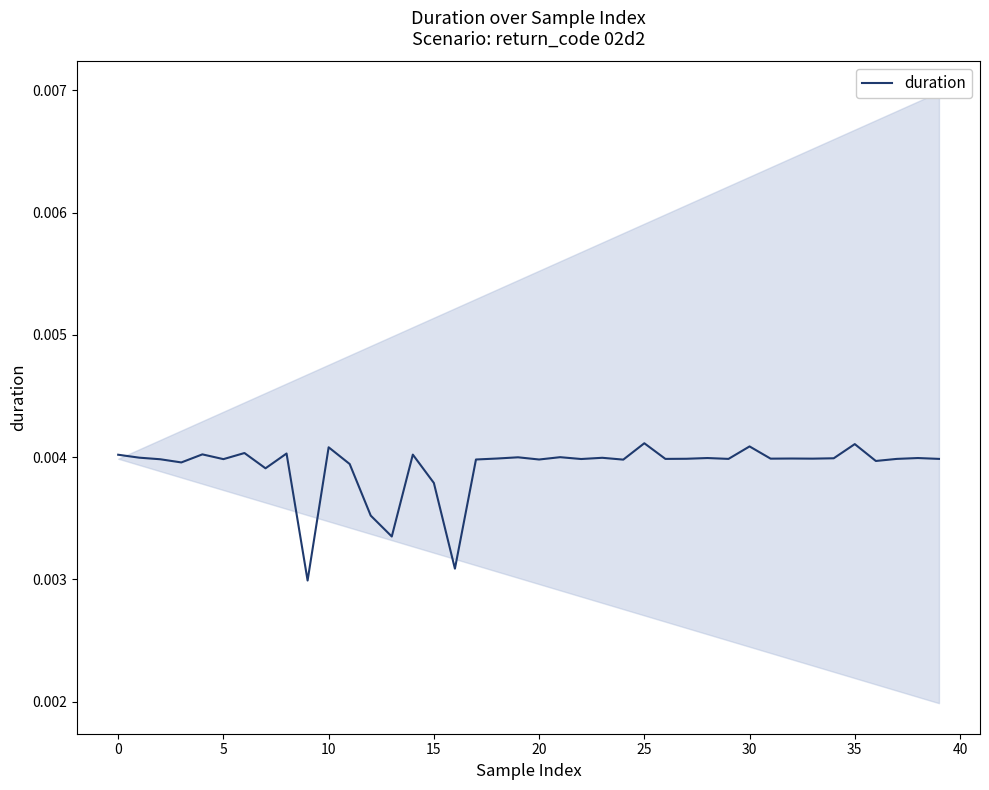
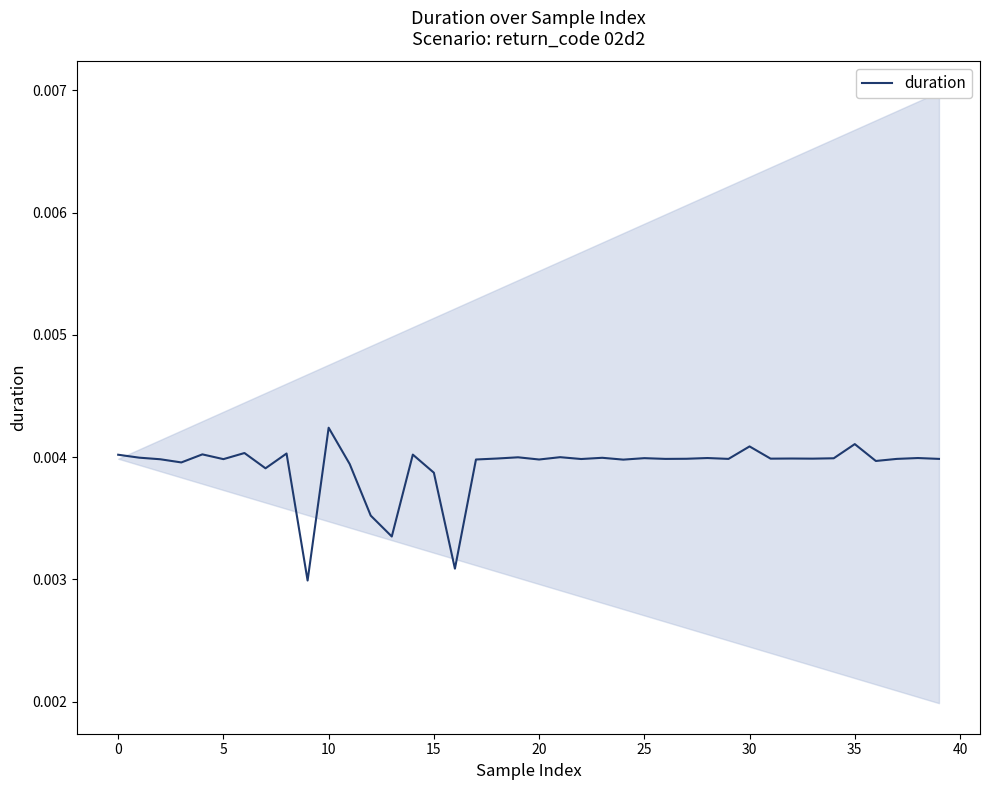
duration, 10: 0.00408 -> 0.00424
duration, 15: 0.00379 -> 0.00387
duration, 25: 0.00411 -> 0.00399
